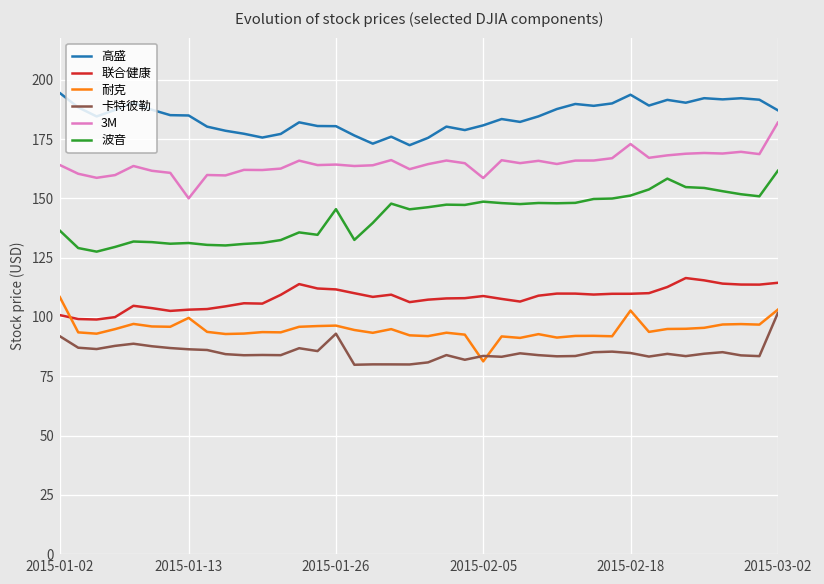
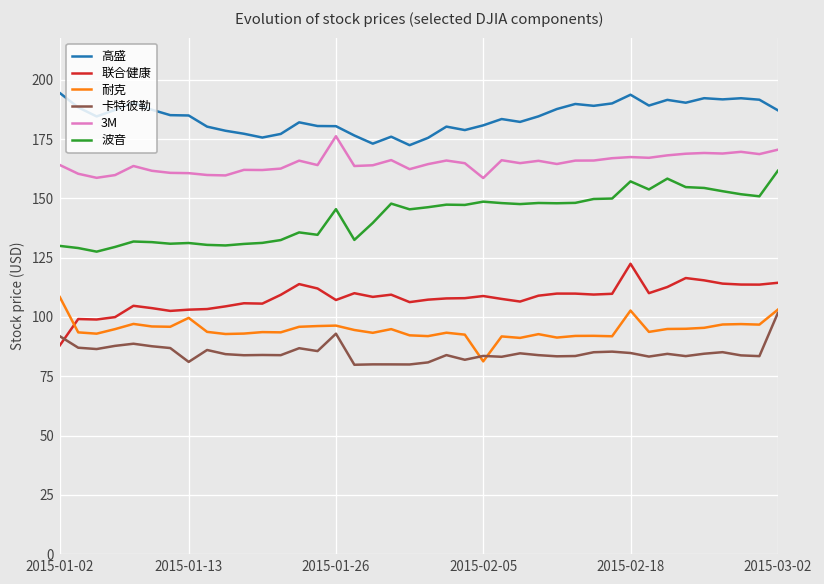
联合健康, 2015-01-02: 101 -> 88
波音, 2015-01-02: 136 -> 130
卡特彼勒, 2015-01-13: 86 -> 81
3M, 2015-01-13: 150 -> 161
联合健康, 2015-01-26: 112 -> 107
3M, 2015-01-26: 164 -> 176
联合健康, 2015-02-18: 110 -> 122
3M, 2015-02-18: 173 -> 167
波音, 2015-02-18: 151 -> 157
3M, 2015-03-02: 182 -> 171
